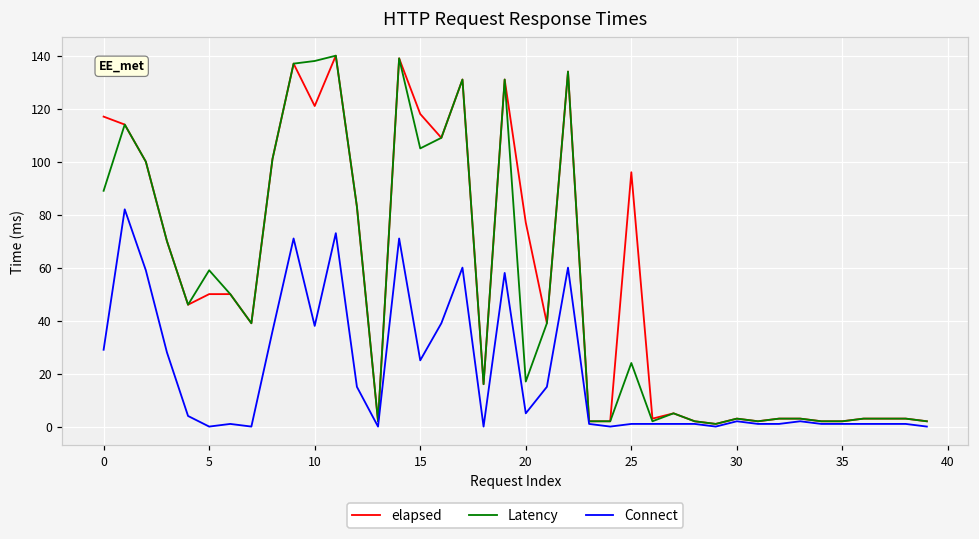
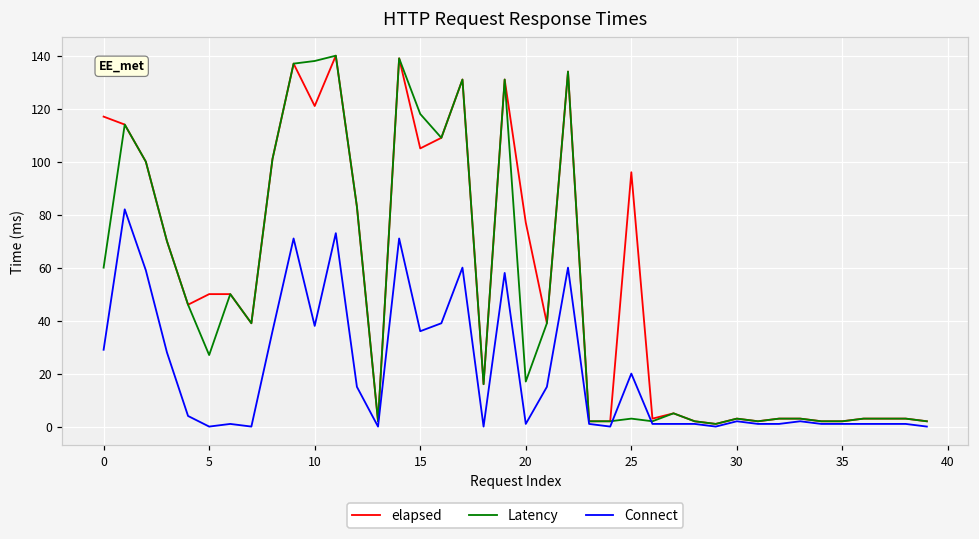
Latency, 0: 89 -> 60
Latency, 5: 59 -> 27
elapsed, 15: 118 -> 105
Latency, 15: 105 -> 118
Connect, 15: 25 -> 36
Connect, 20: 5 -> 1
Latency, 25: 24 -> 3
Connect, 25: 1 -> 20
